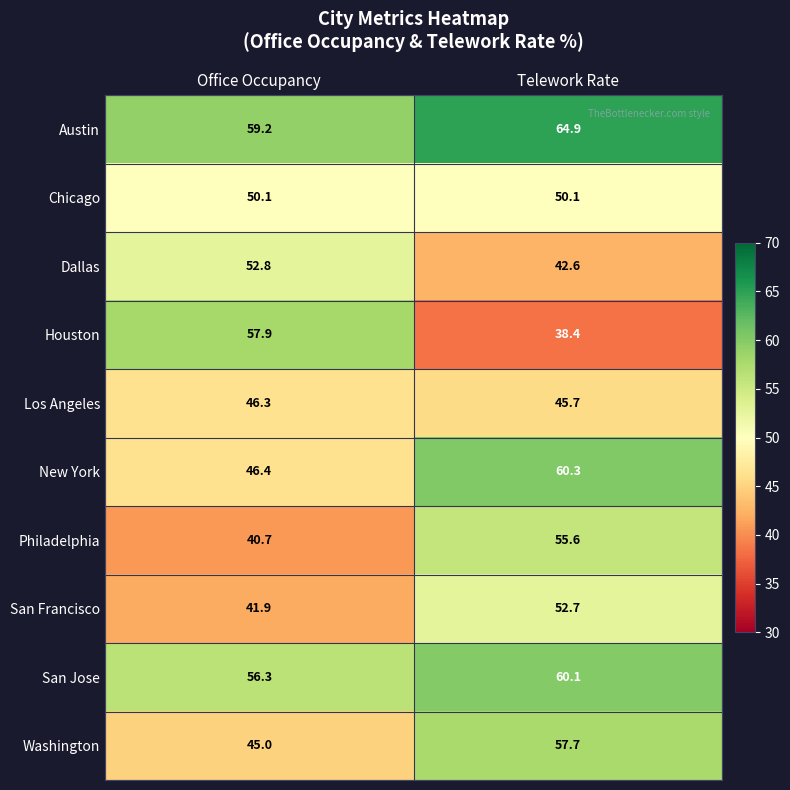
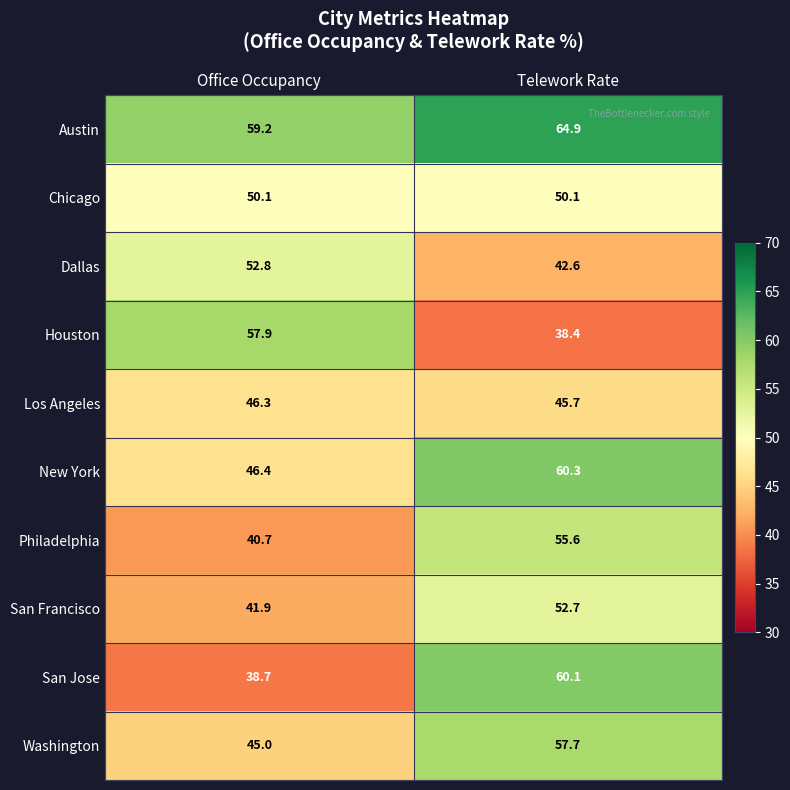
San Jose, Office Occupancy: 56.3 -> 38.7
